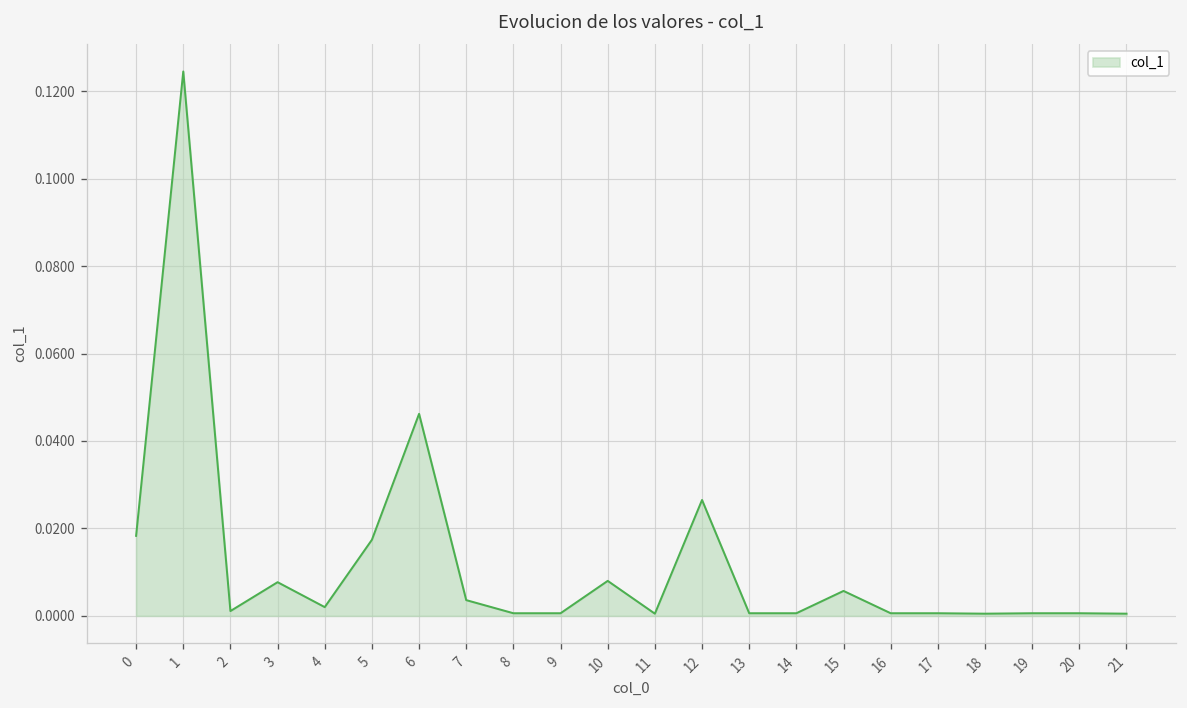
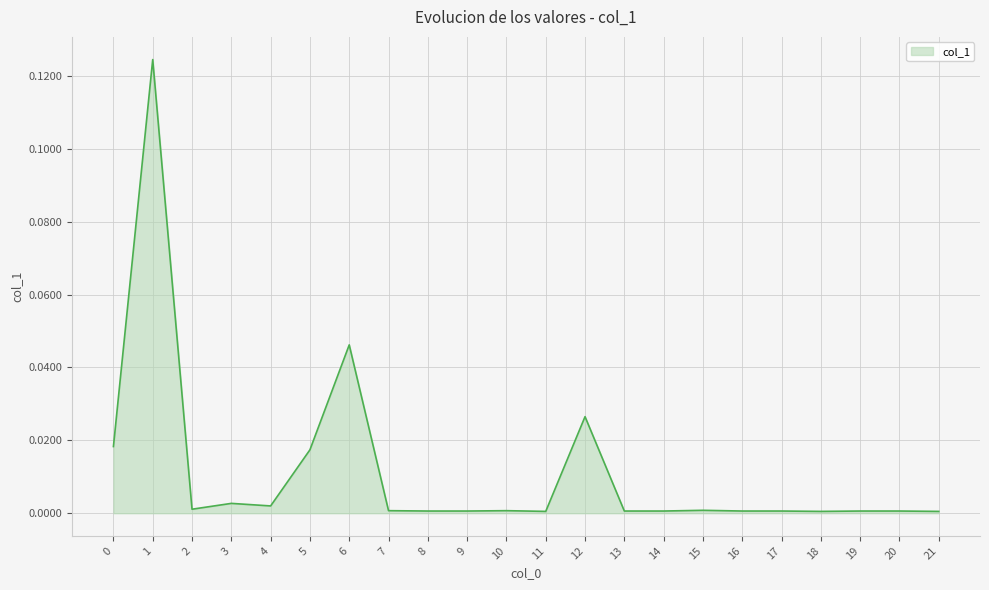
3: 0.008 -> 0.003
7: 0.004 -> 0.001
10: 0.008 -> 0.001
15: 0.006 -> 0.001
